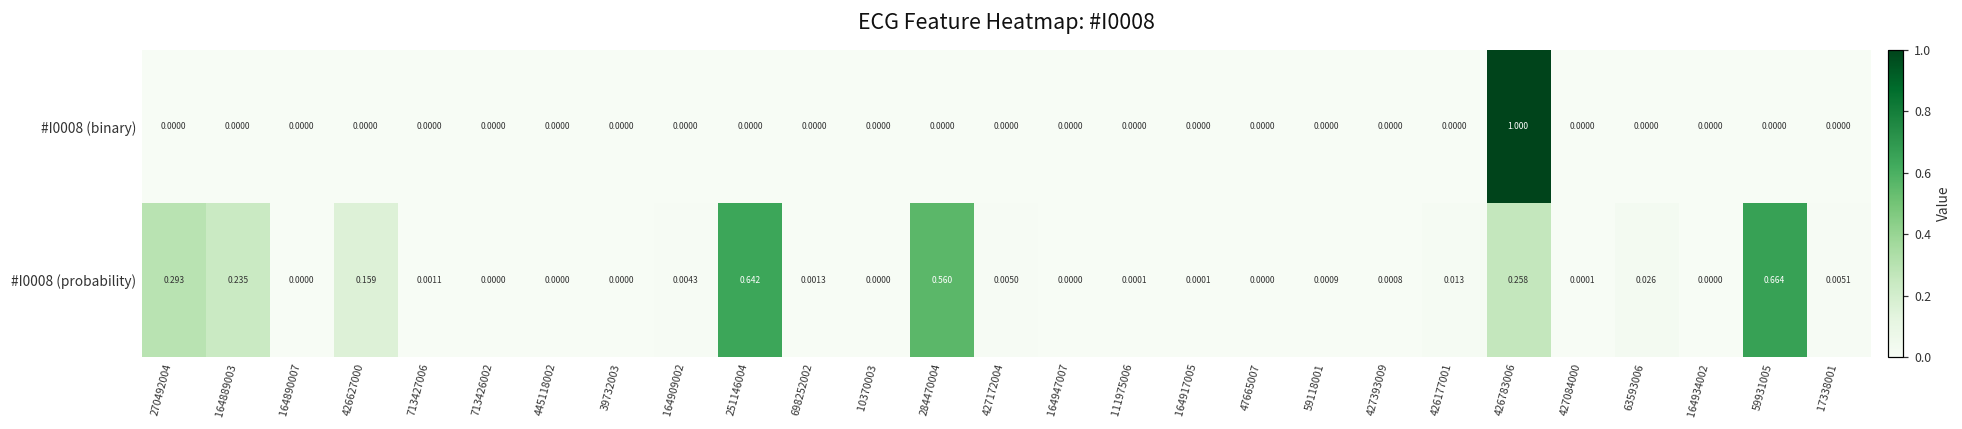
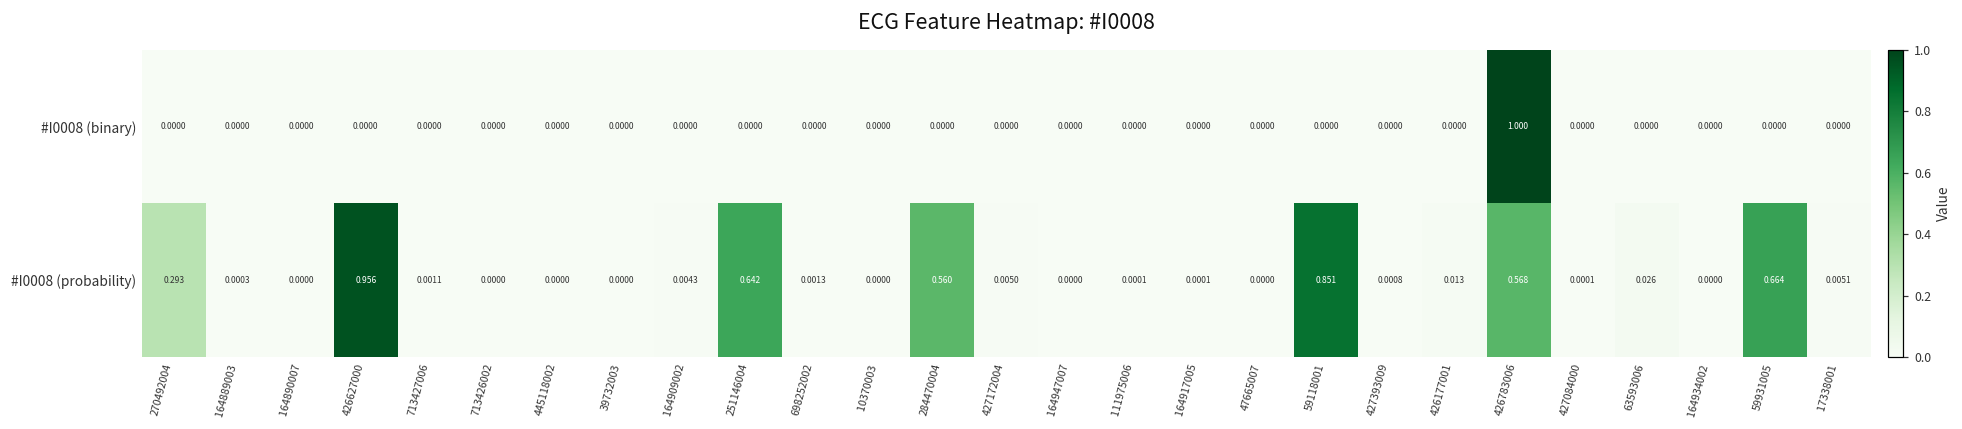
#I0008 (probability), 164889003: 0.235 -> 0.0003
#I0008 (probability), 426627000: 0.159 -> 0.956
#I0008 (probability), 59118001: 0.0009 -> 0.851
#I0008 (probability), 426783006: 0.258 -> 0.568
